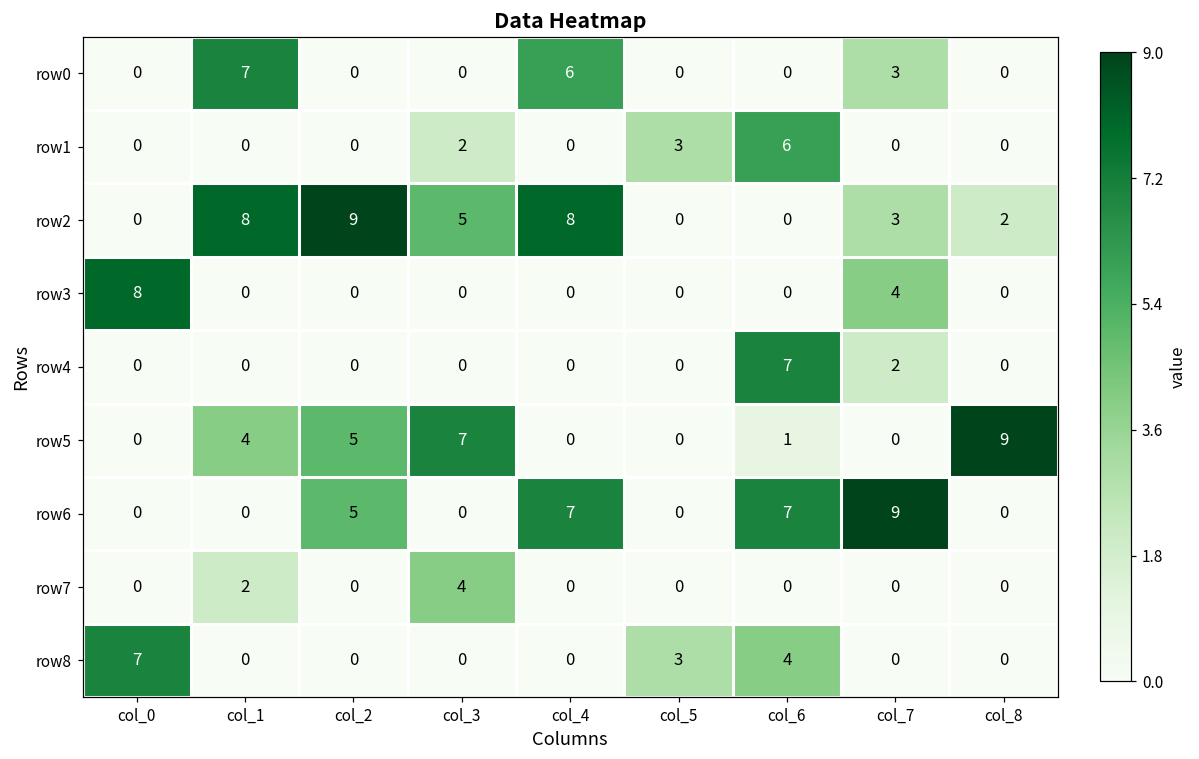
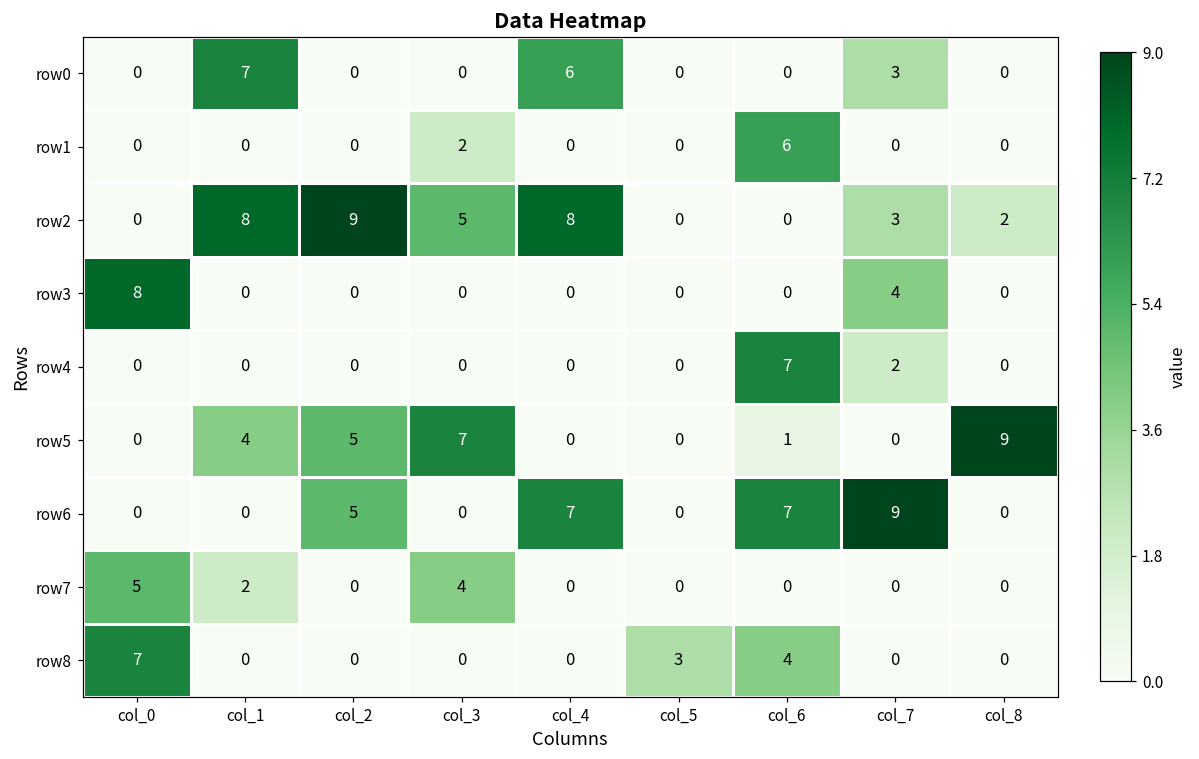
row1, col_5: 3 -> 0
row7, col_0: 0 -> 5
